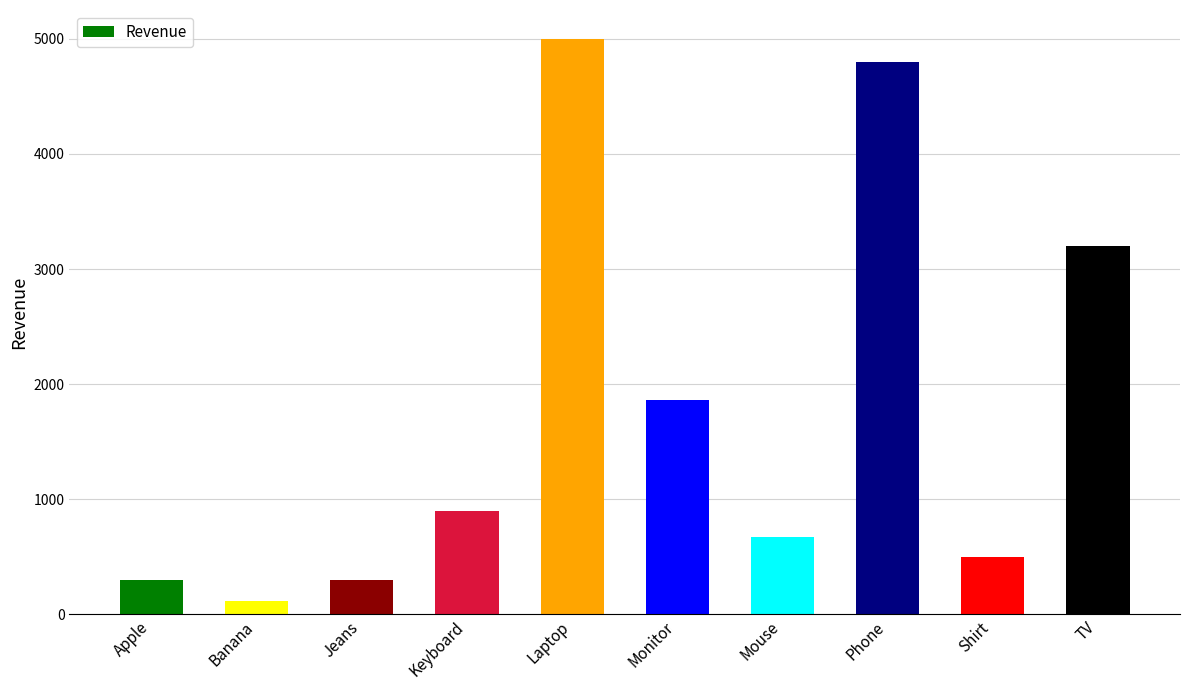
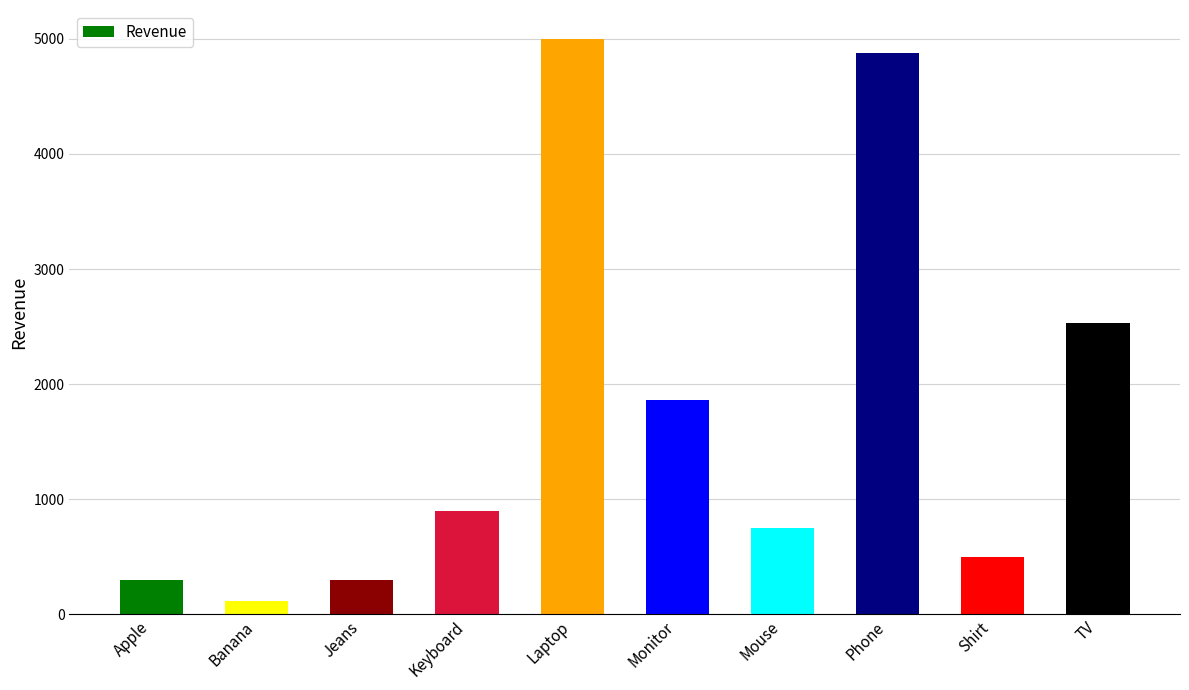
Mouse: 680 -> 750
Phone: 4800 -> 4870
TV: 3200 -> 2530
